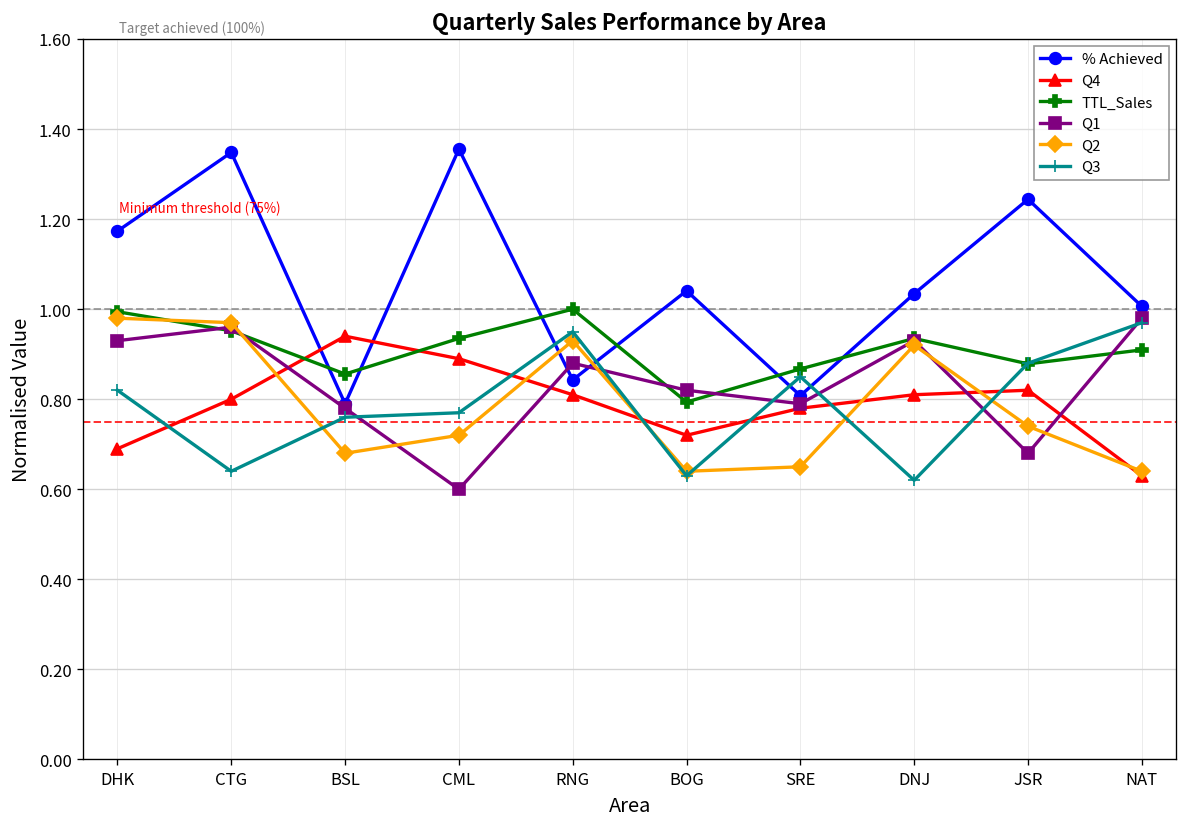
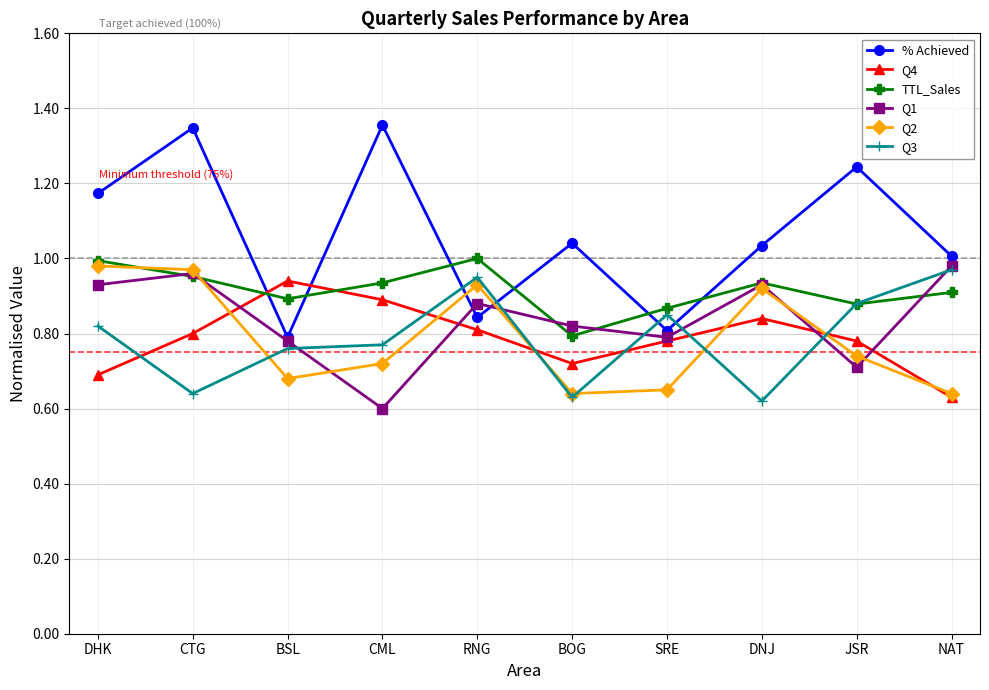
TTL_Sales, BSL: 0.86 -> 0.89
Q4, DNJ: 0.81 -> 0.84
Q4, JSR: 0.82 -> 0.78
Q1, JSR: 0.68 -> 0.71
